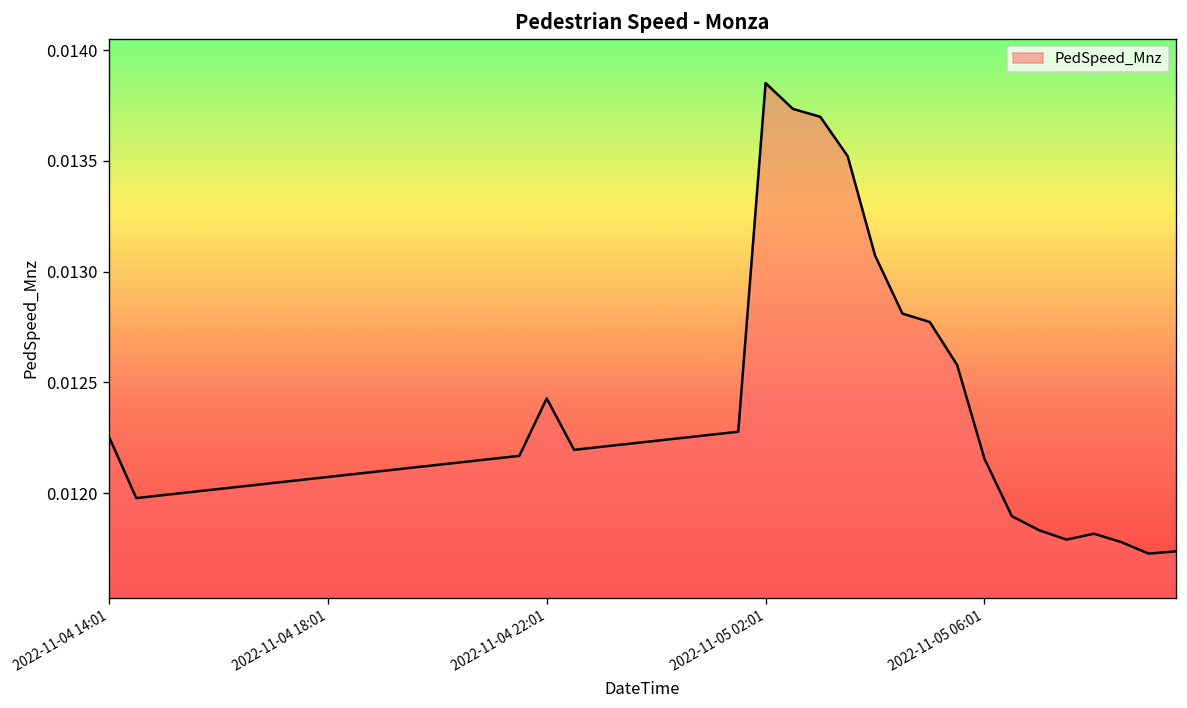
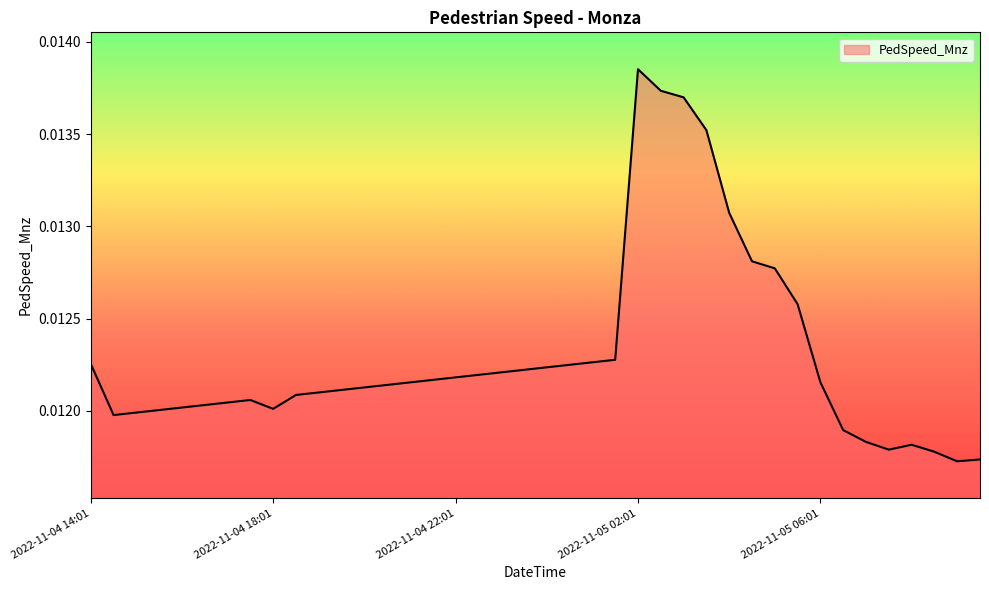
2022-11-04 18:01: 0.01207 -> 0.01201
2022-11-04 22:01: 0.01243 -> 0.01218
